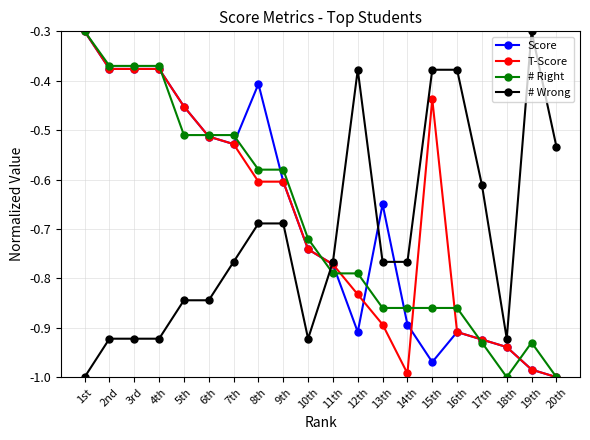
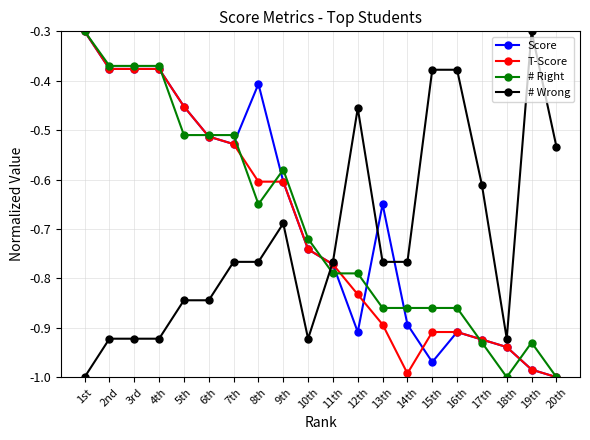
# Right, 8th: -0.58 -> -0.65
# Wrong, 8th: -0.69 -> -0.77
# Wrong, 12th: -0.38 -> -0.46
T-Score, 15th: -0.44 -> -0.91
